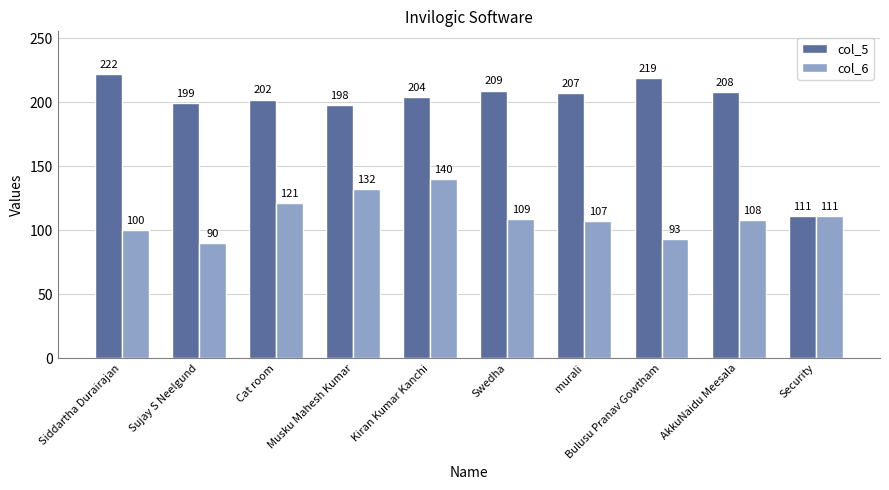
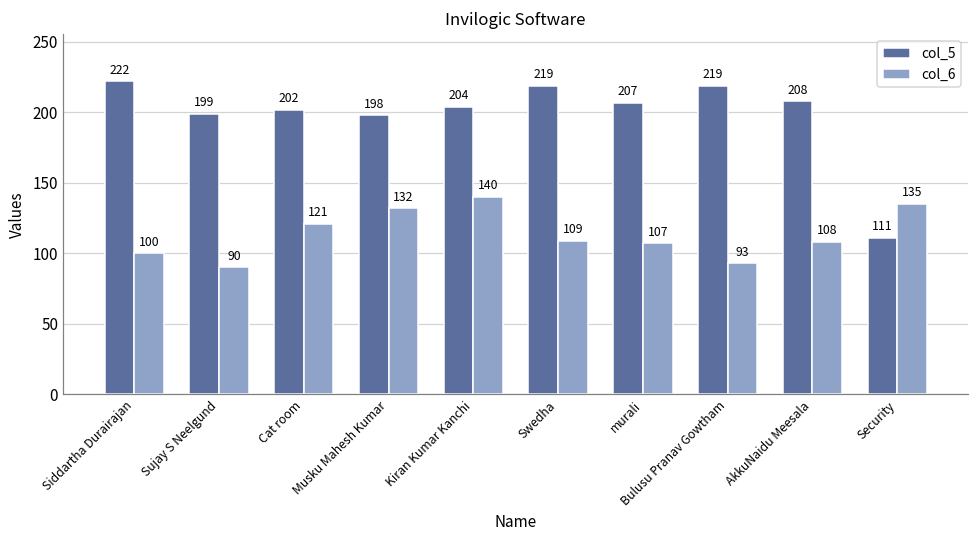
col_5, Swedha: 209 -> 219
col_6, Security: 111 -> 135
